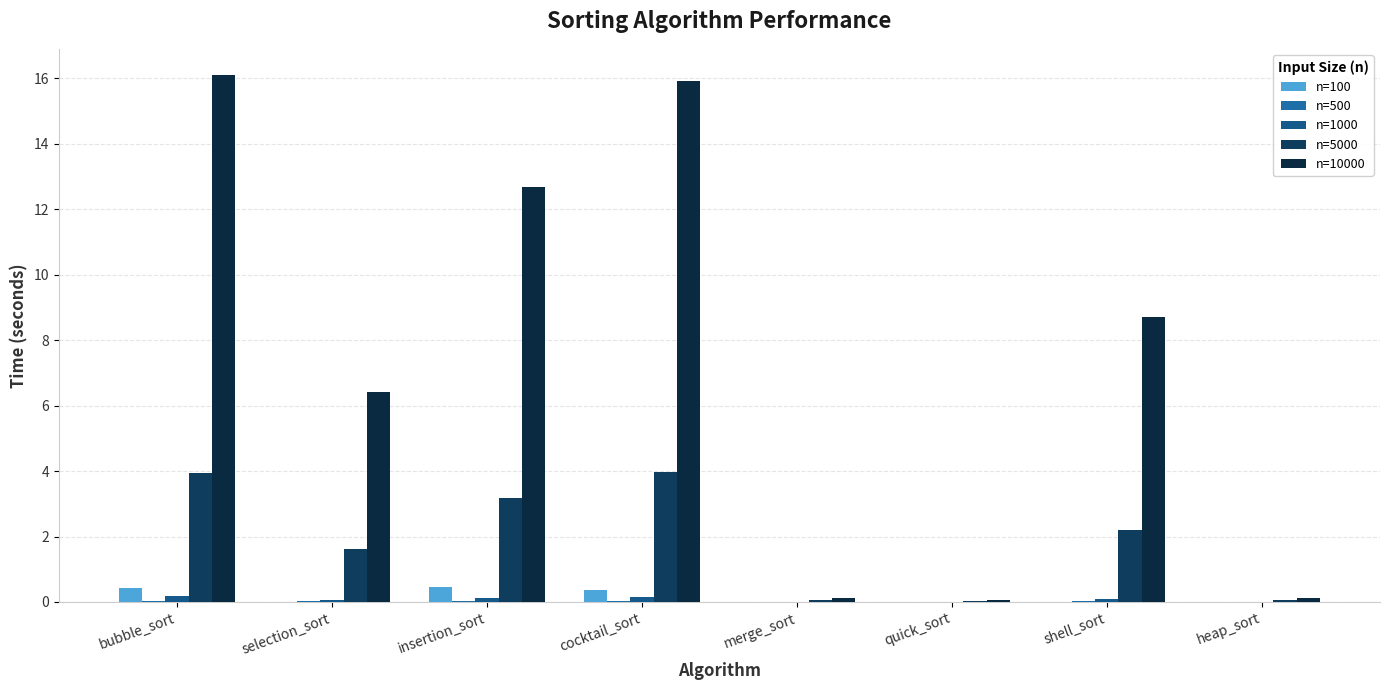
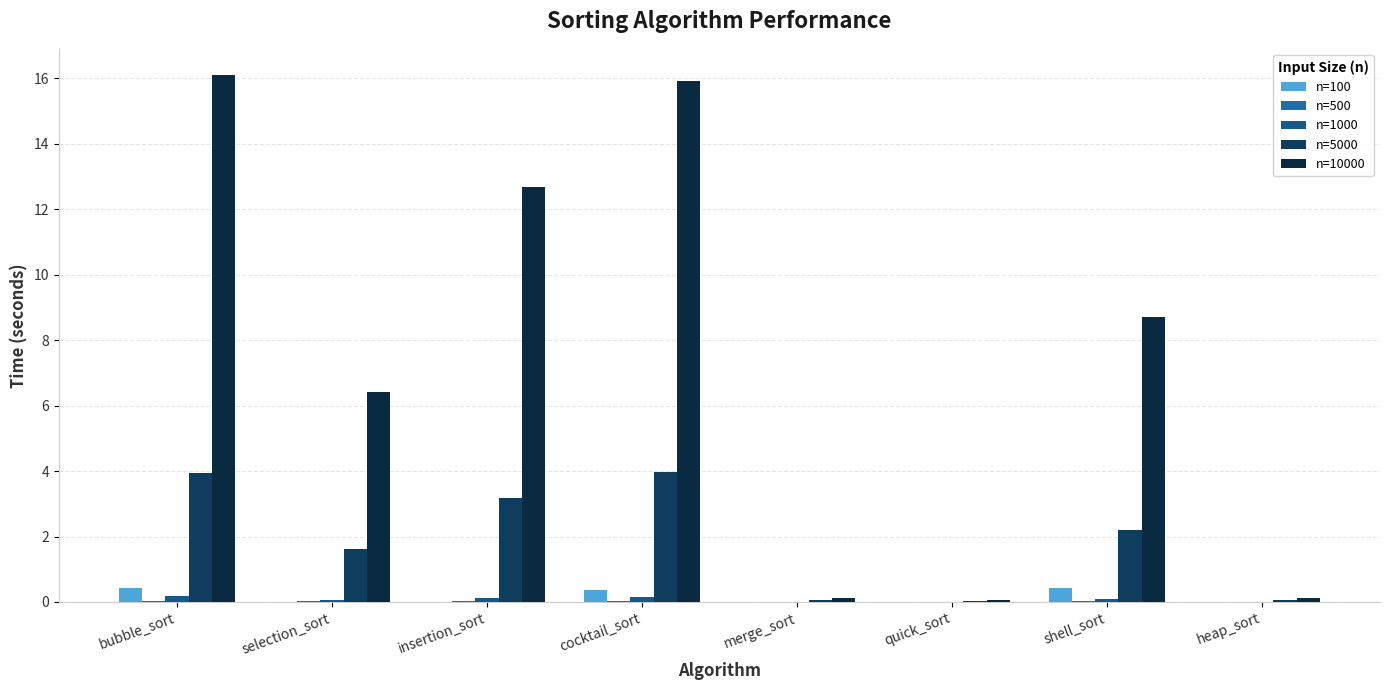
n=100, insertion_sort: 0.5 -> 0.0
n=100, shell_sort: 0.0 -> 0.4
